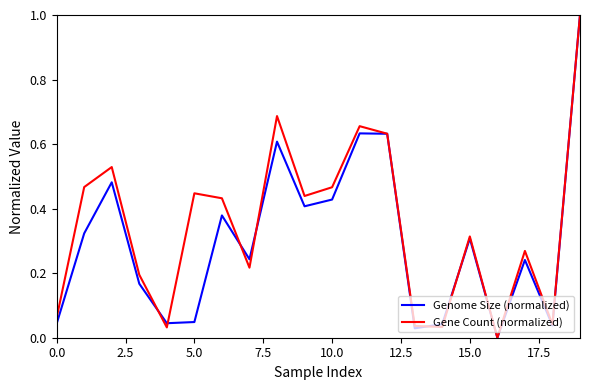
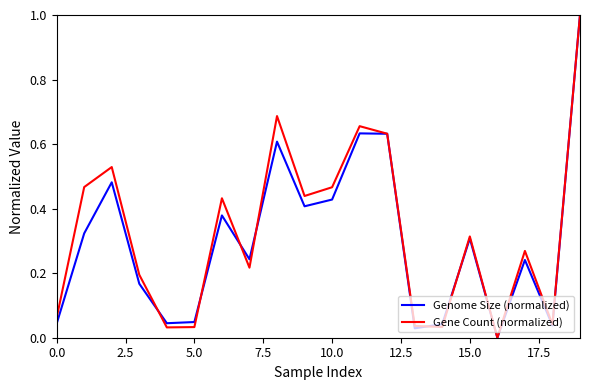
Gene Count (normalized), 5.0: 0.45 -> 0.03
